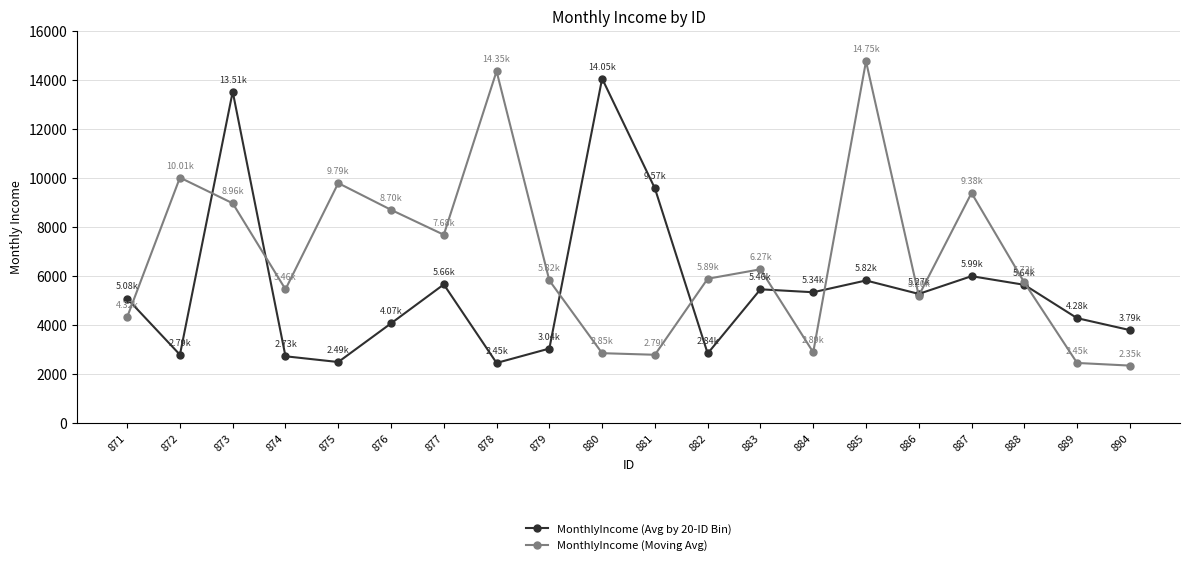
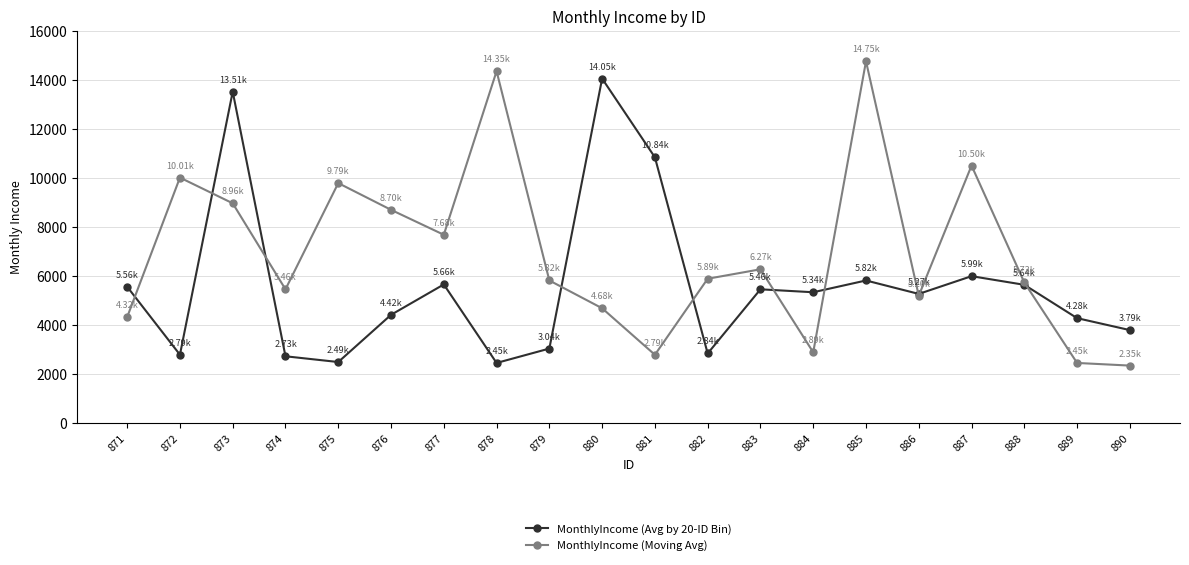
MonthlyIncome (Avg by 20-ID Bin), 871: 5.08k -> 5.56k
MonthlyIncome (Avg by 20-ID Bin), 876: 4.07k -> 4.42k
MonthlyIncome (Moving Avg), 880: 2.85k -> 4.68k
MonthlyIncome (Avg by 20-ID Bin), 881: 9.57k -> 10.84k
MonthlyIncome (Moving Avg), 887: 9.38k -> 10.50k
